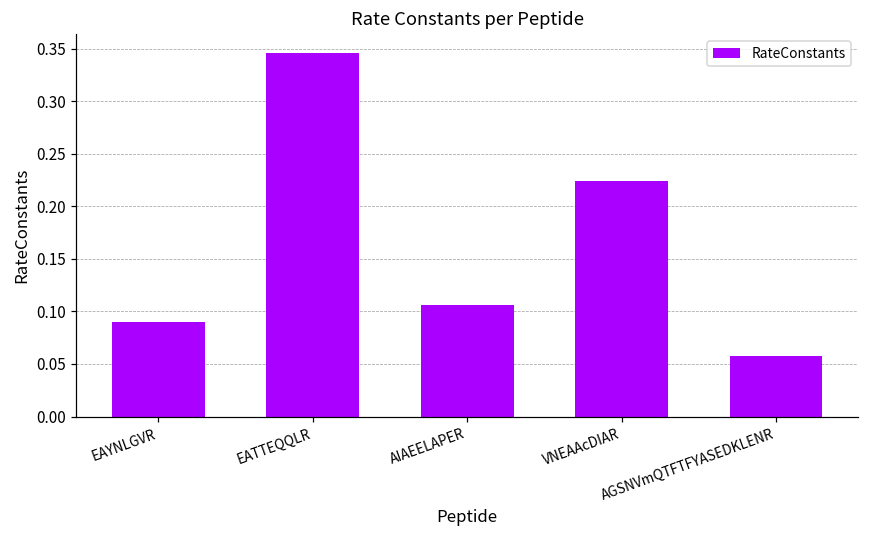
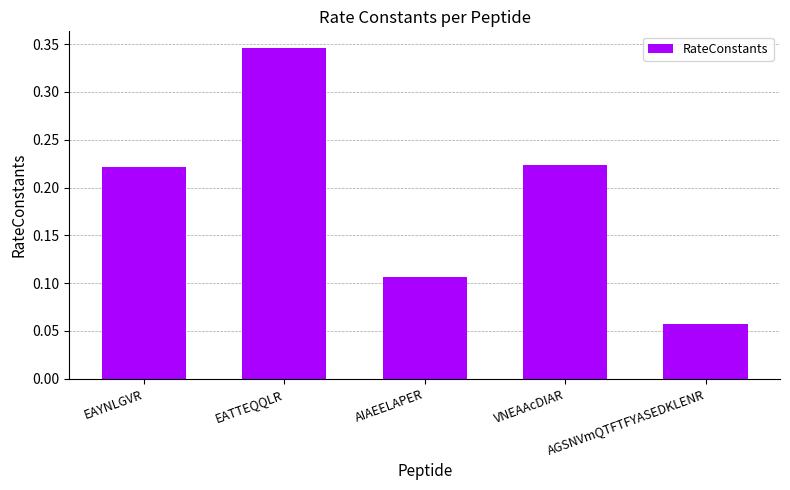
EAYNLGVR: 0.09 -> 0.22
